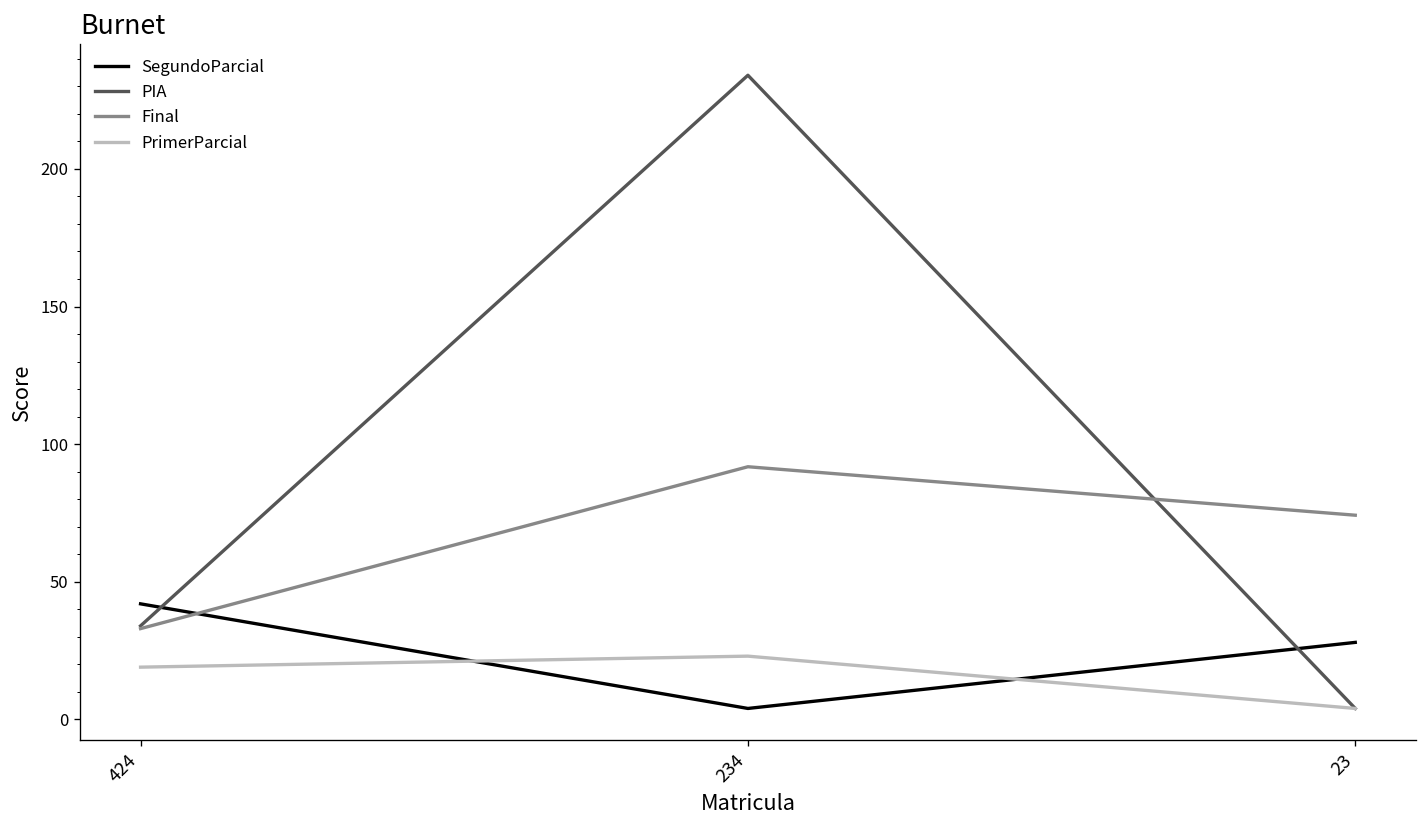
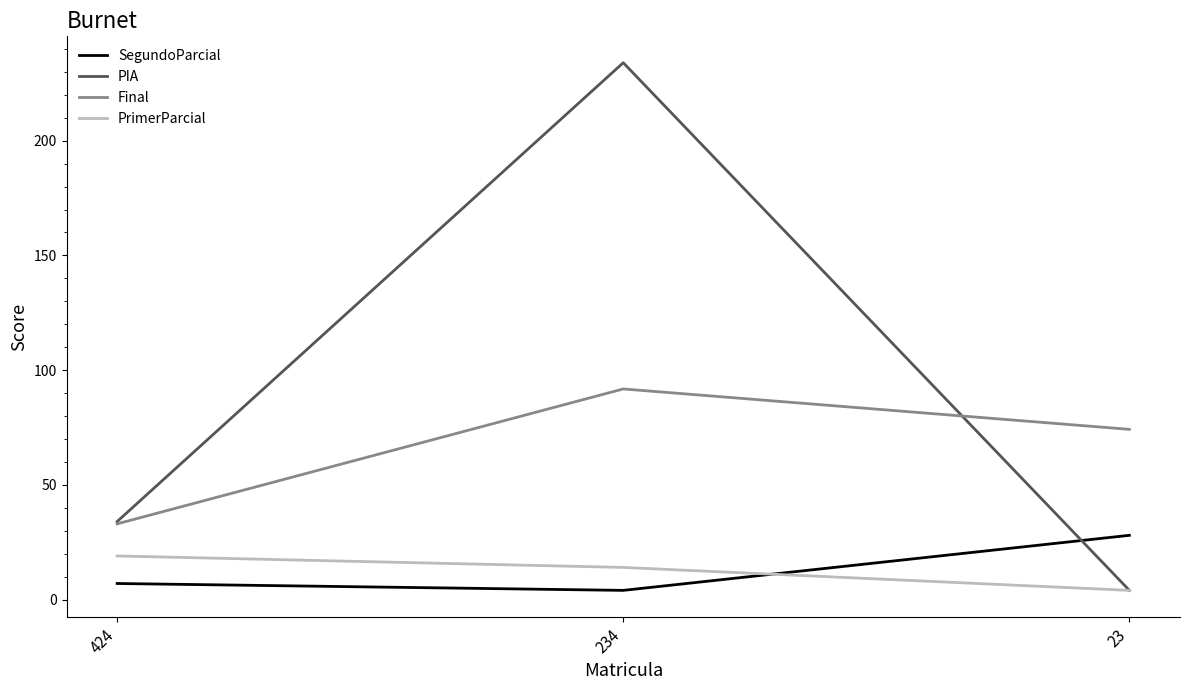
SegundoParcial, 424: 42 -> 7
PrimerParcial, 234: 23 -> 14
